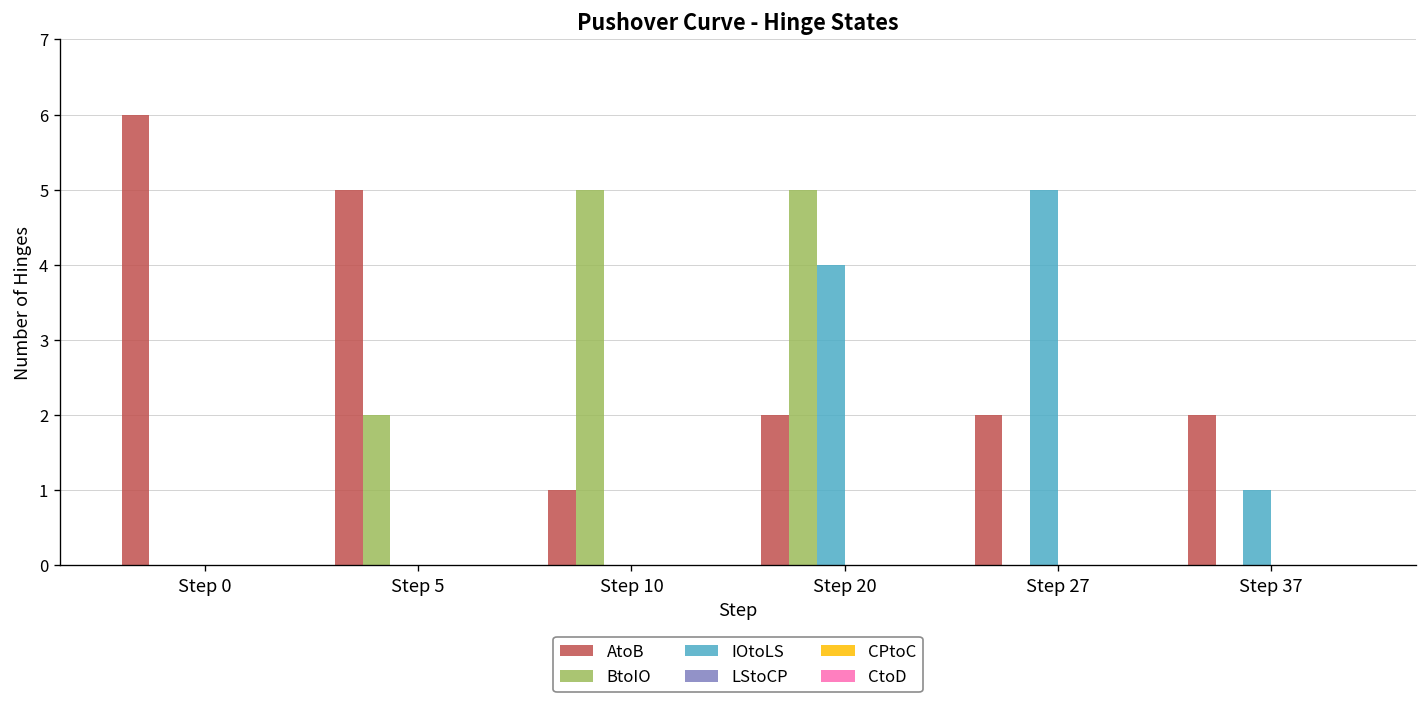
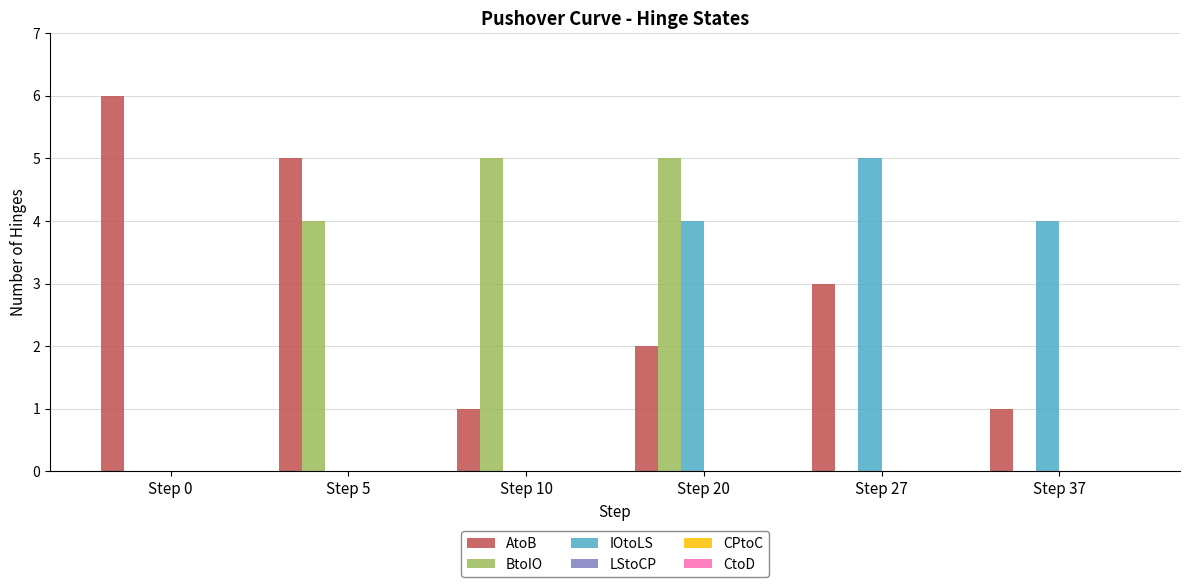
BtoIO, Step 5: 2 -> 4
AtoB, Step 27: 2 -> 3
AtoB, Step 37: 2 -> 1
IOtoLS, Step 37: 1 -> 4
